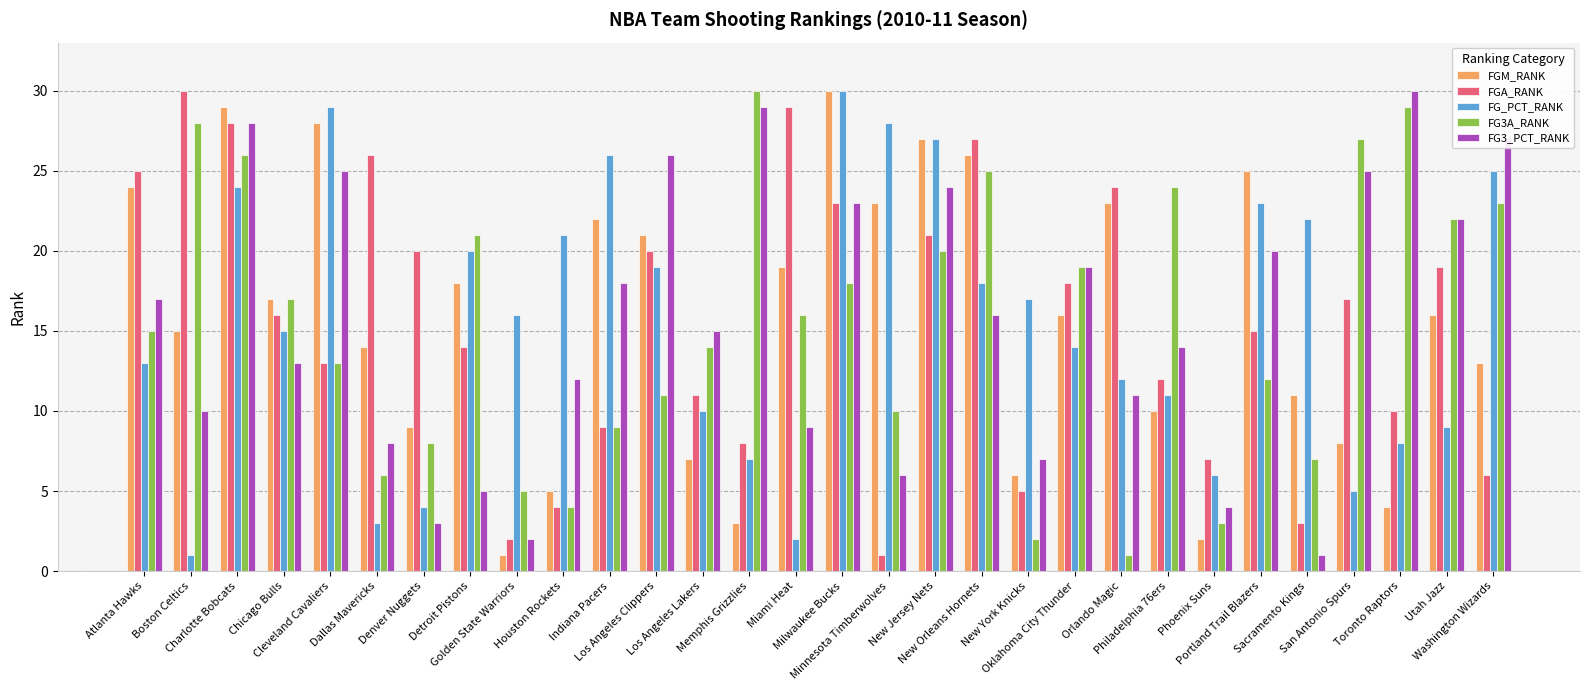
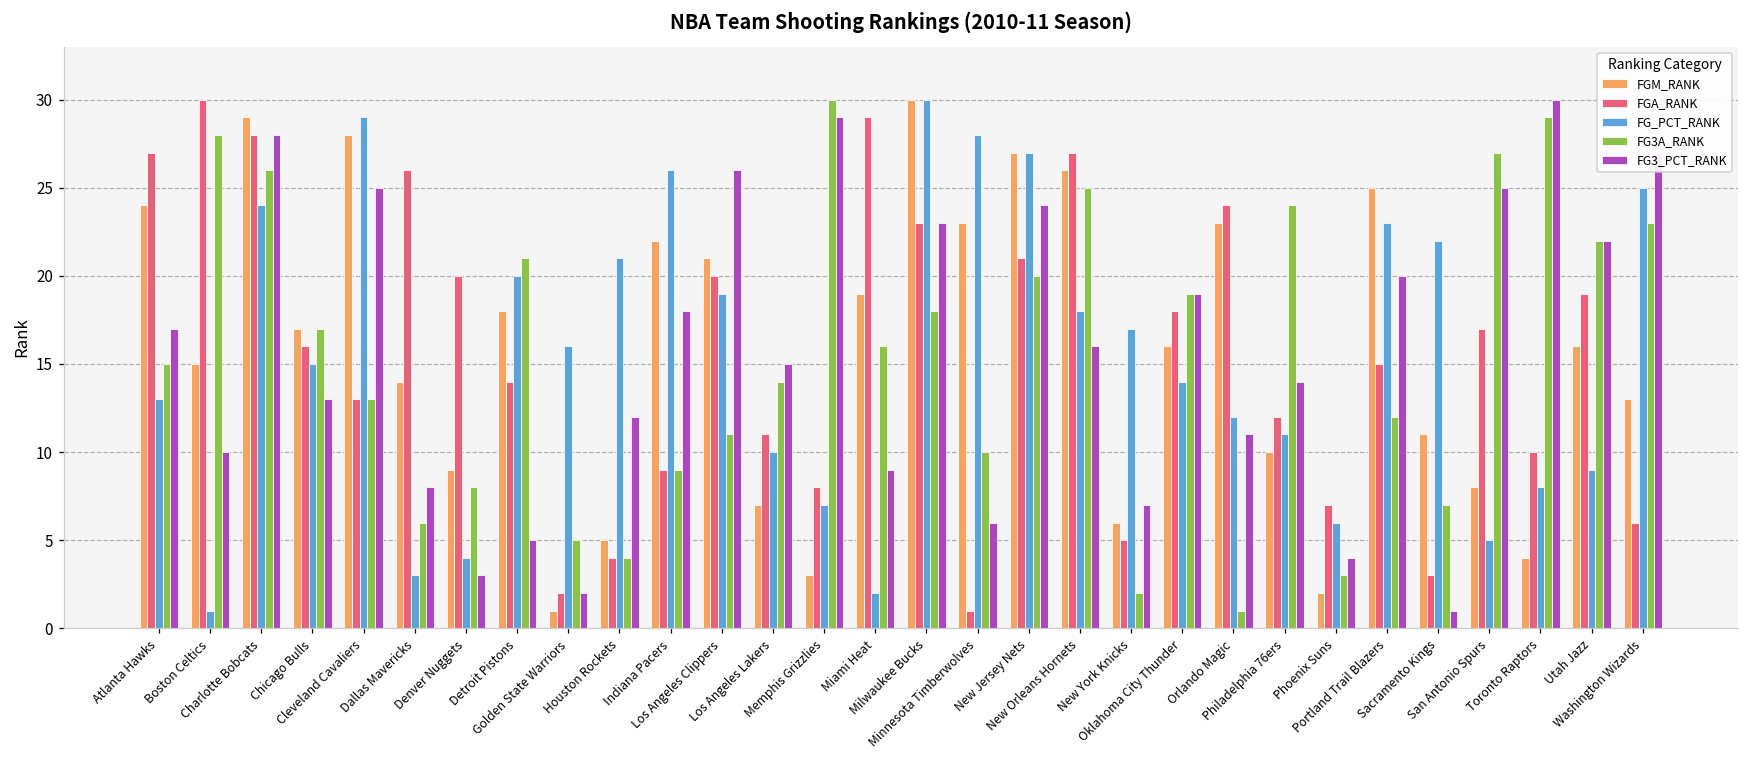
FGA_RANK, Atlanta Hawks: 25 -> 27
